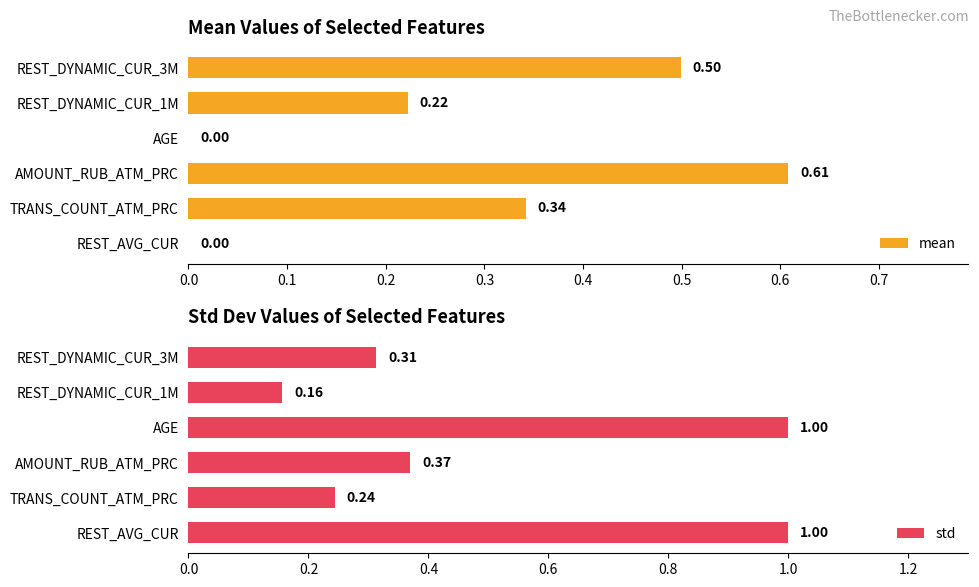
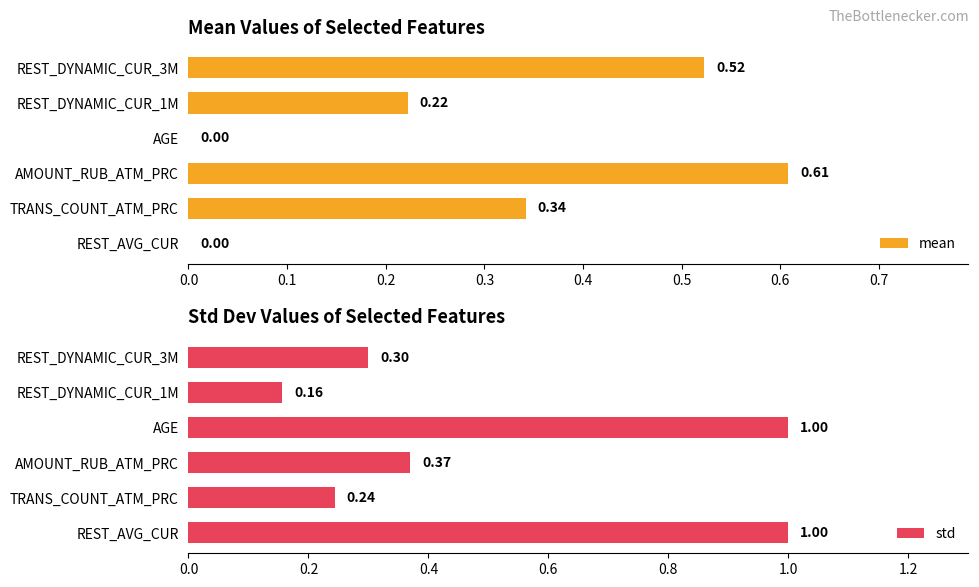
Mean Values of Selected Features, REST_DYNAMIC_CUR_3M: 0.50 -> 0.52
Std Dev Values of Selected Features, REST_DYNAMIC_CUR_3M: 0.31 -> 0.30
